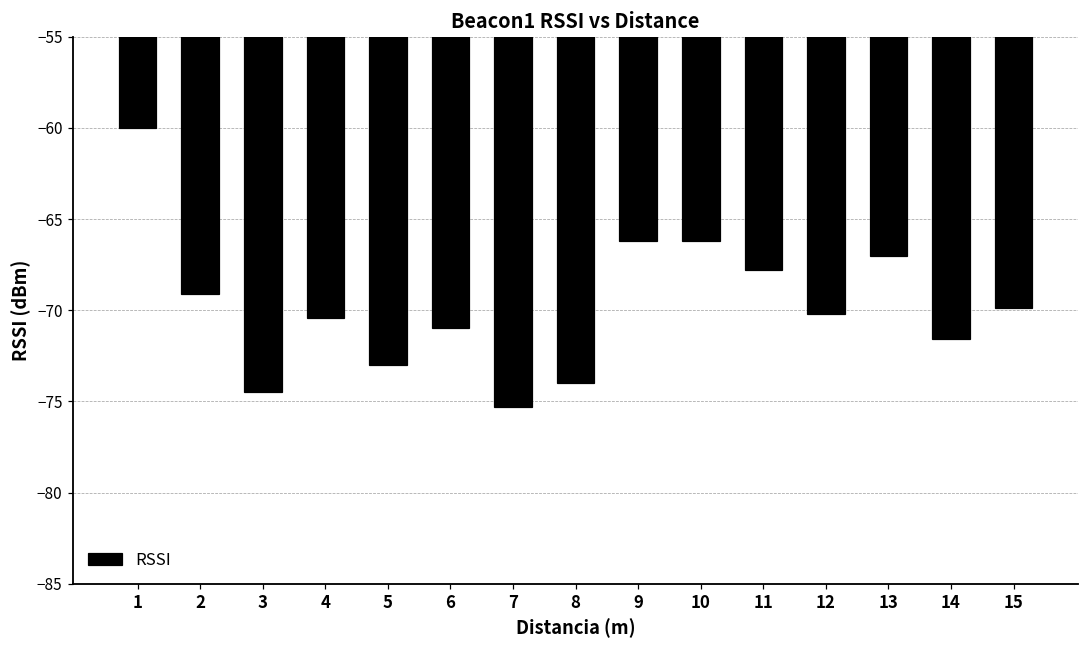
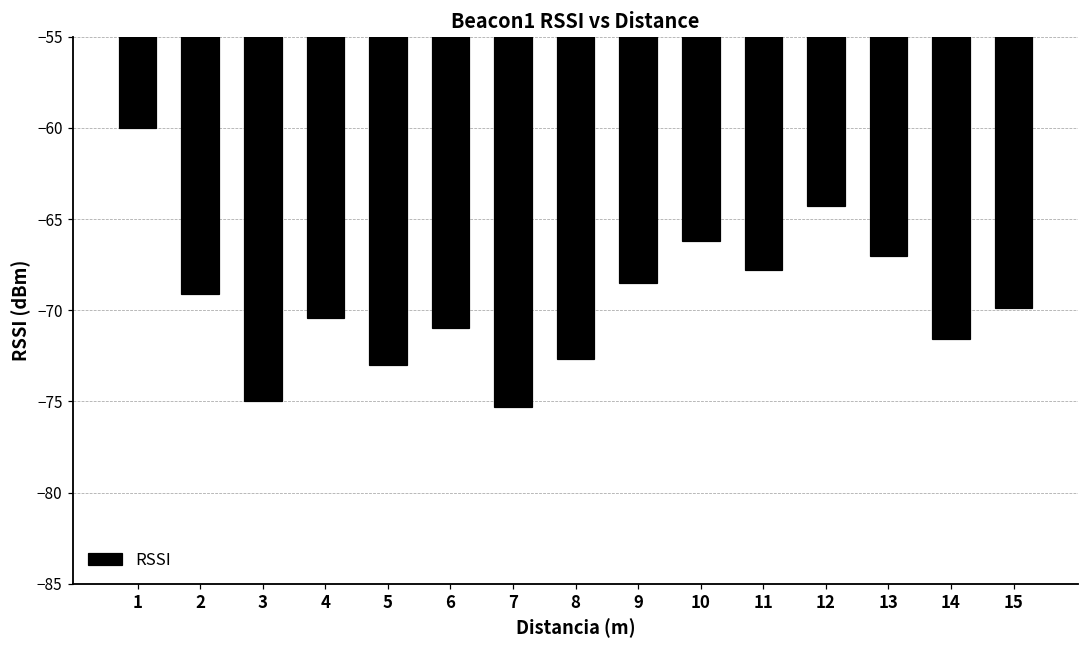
3: -74.5 -> -75.0
8: -74.0 -> -72.7
9: -66.2 -> -68.5
12: -70.2 -> -64.3
